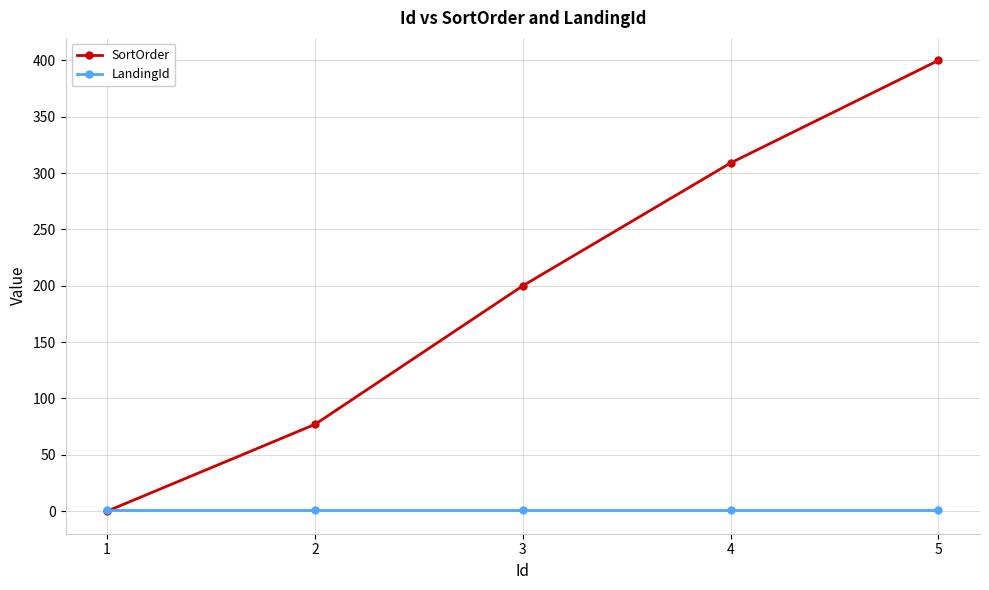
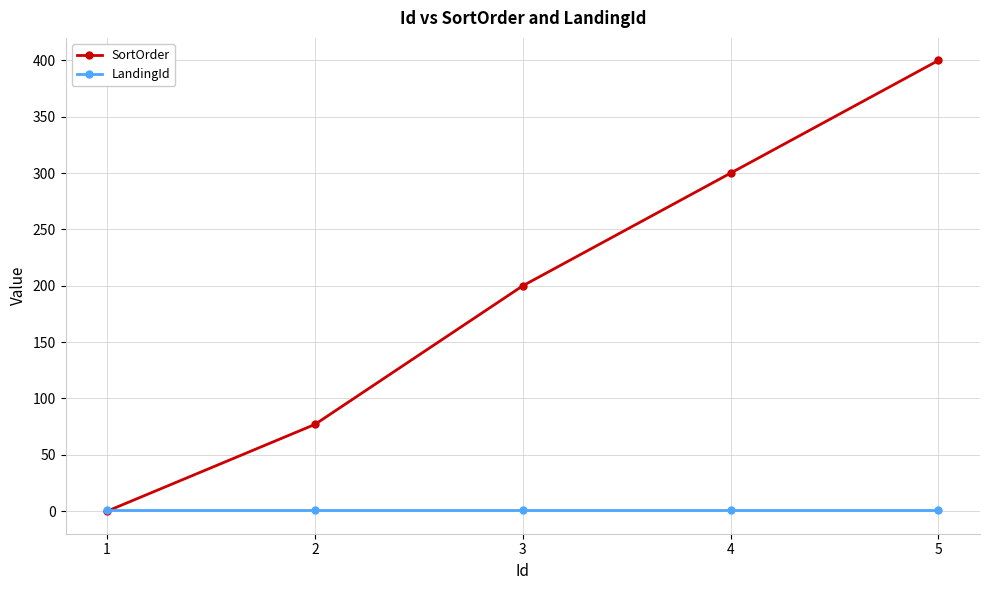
SortOrder, 4: 309 -> 300
